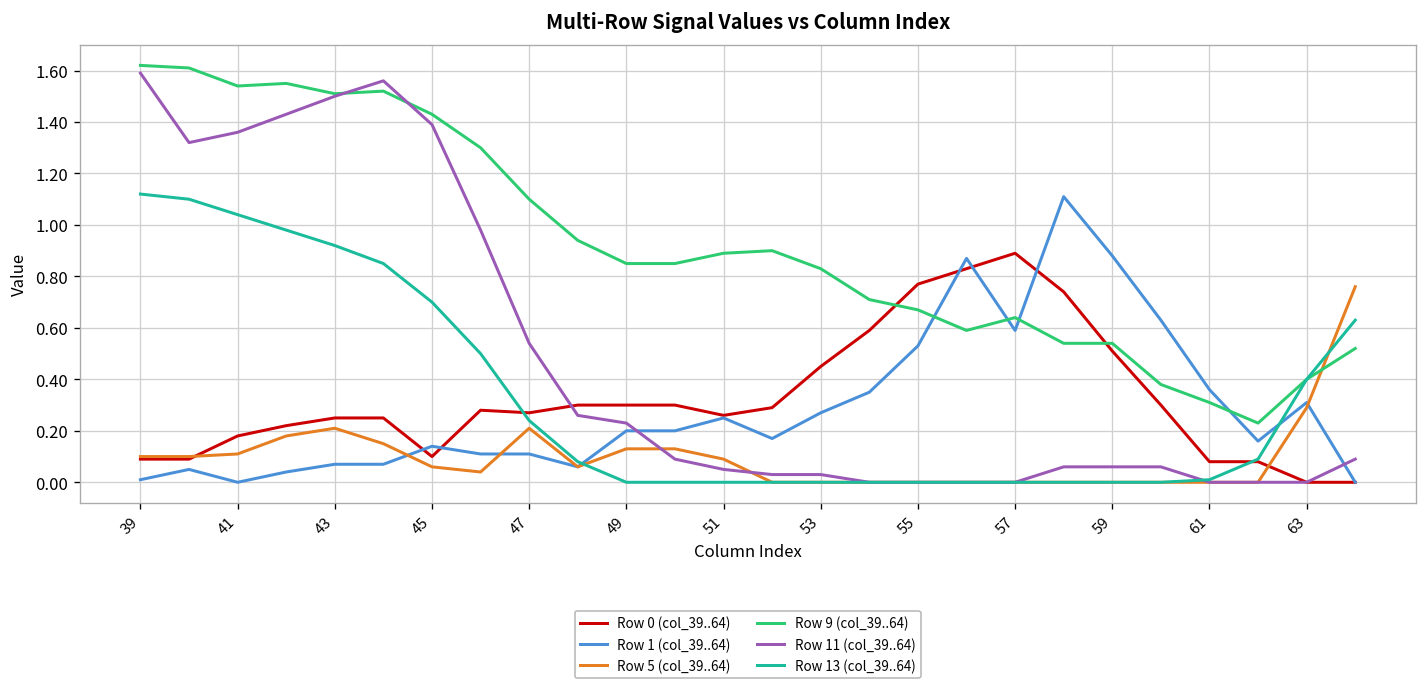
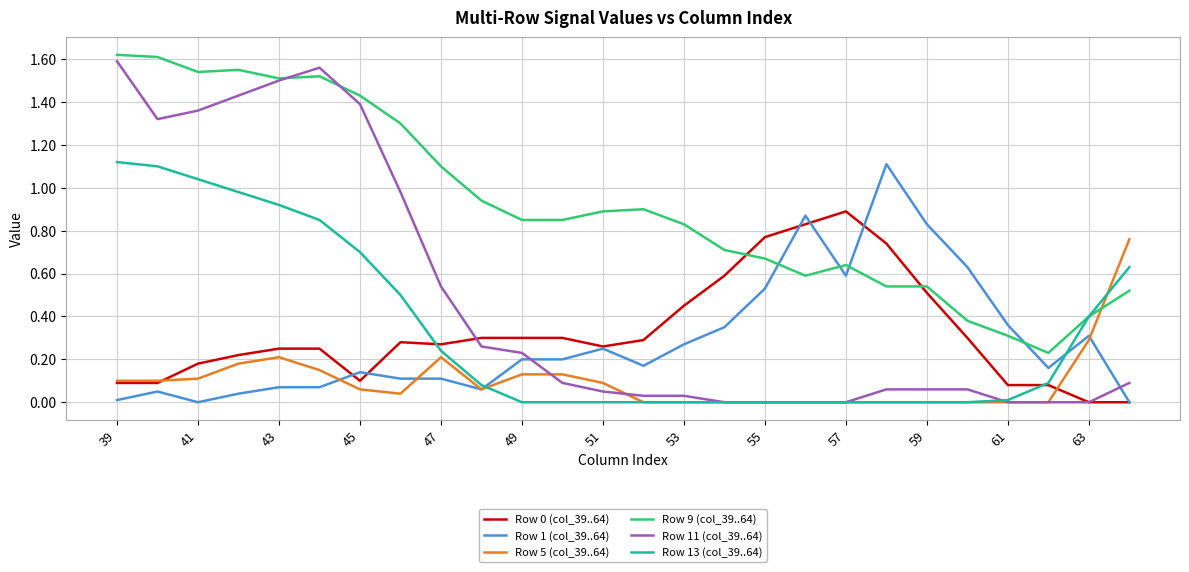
Row 1 (col_39..64), 59: 0.88 -> 0.83
